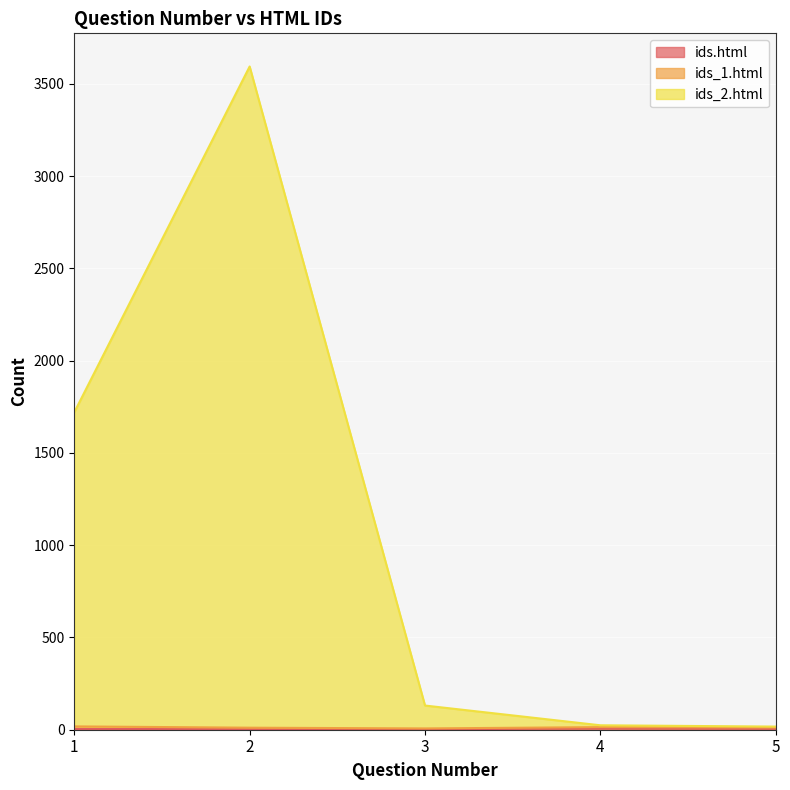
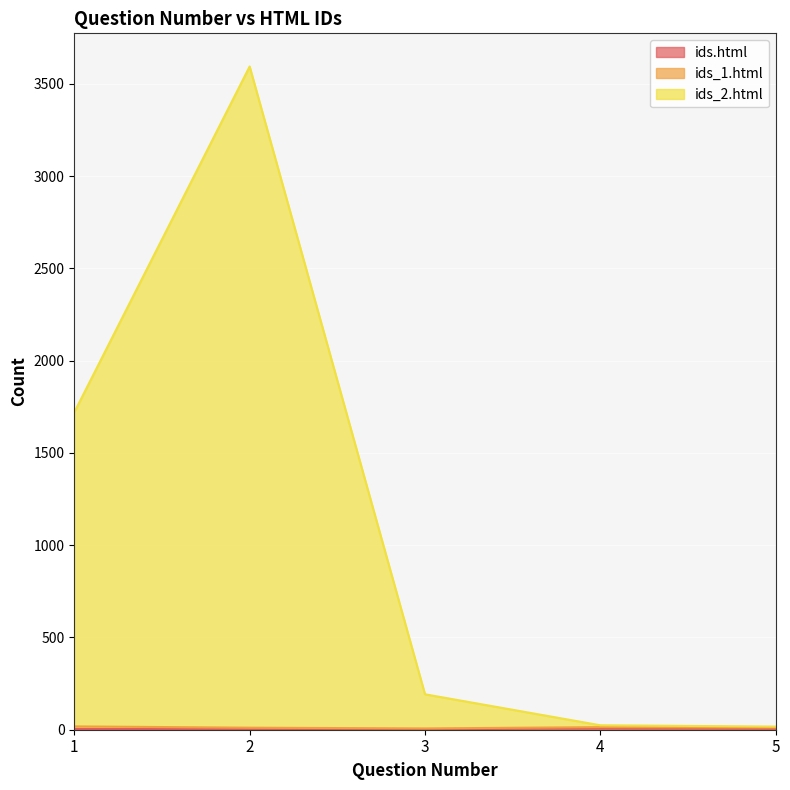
ids_2.html, 3: 120 -> 190
